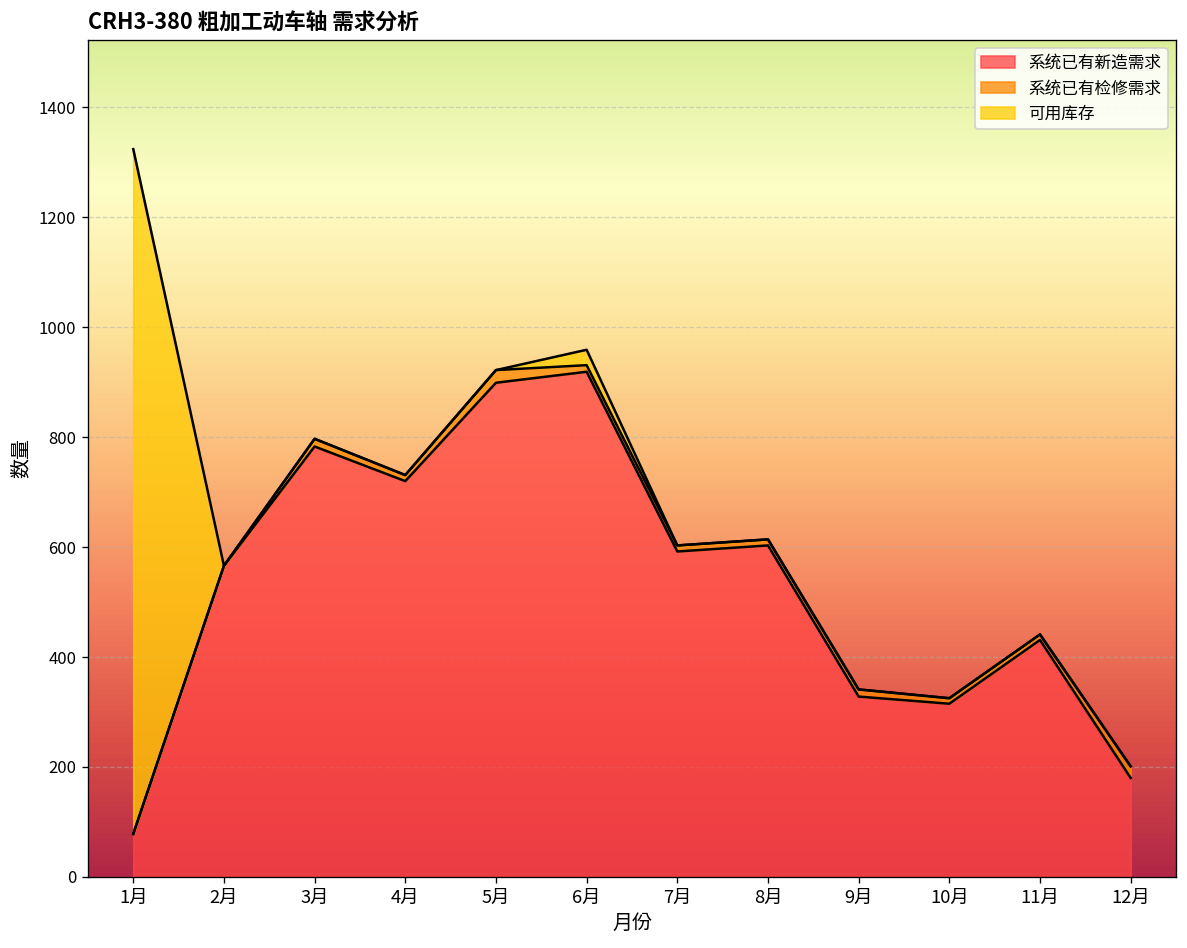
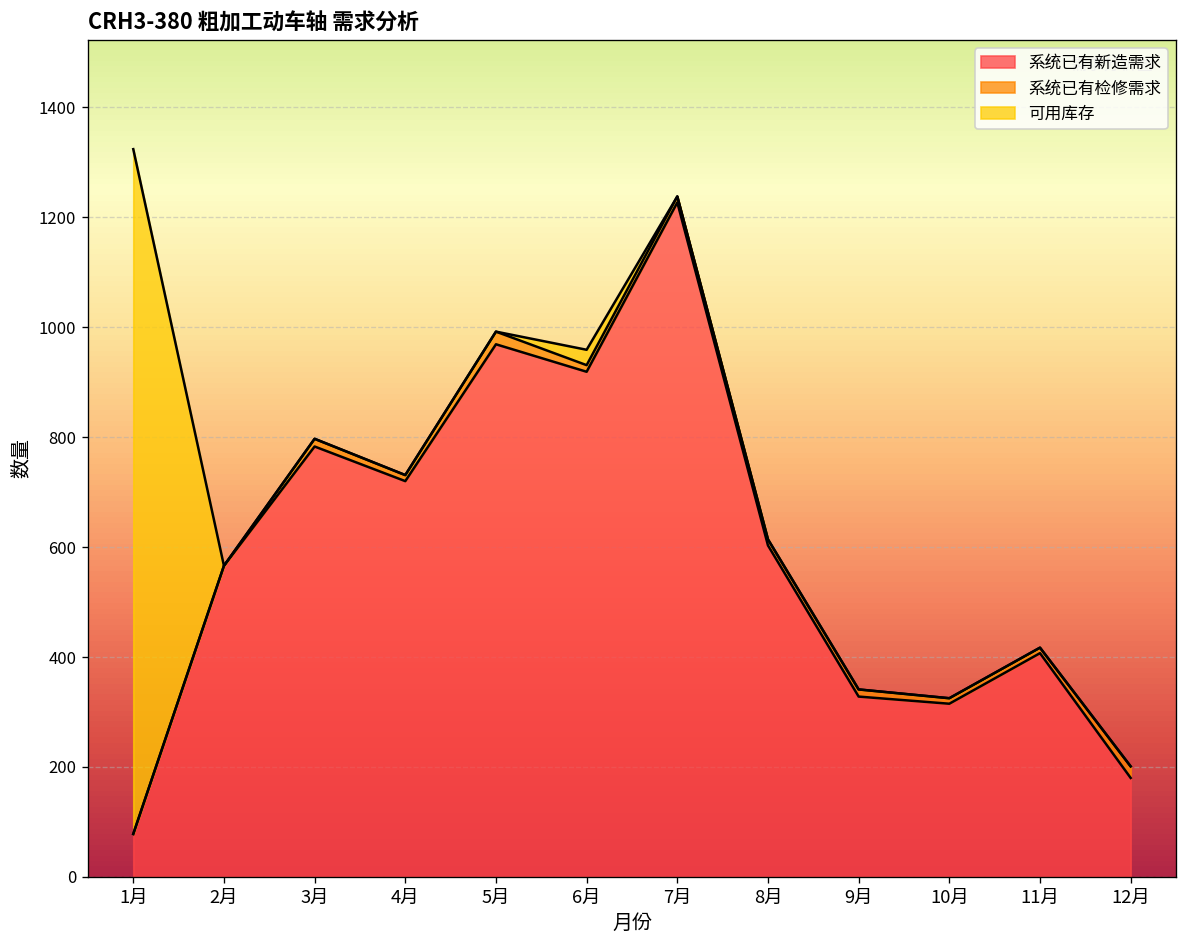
系统已有新造需求, 5月: 900 -> 970
系统已有新造需求, 7月: 590 -> 1230
系统已有新造需求, 11月: 430 -> 410
